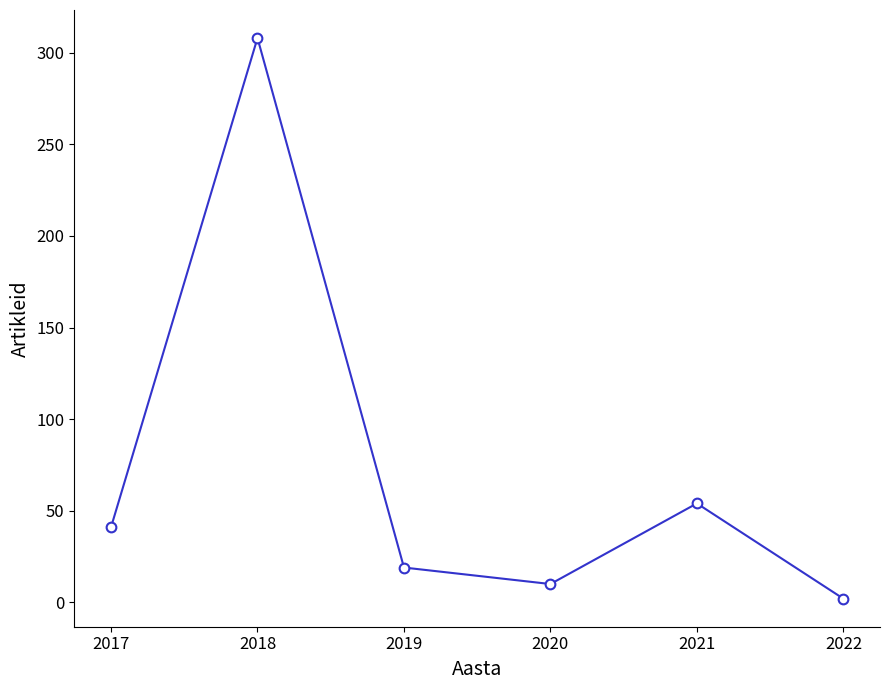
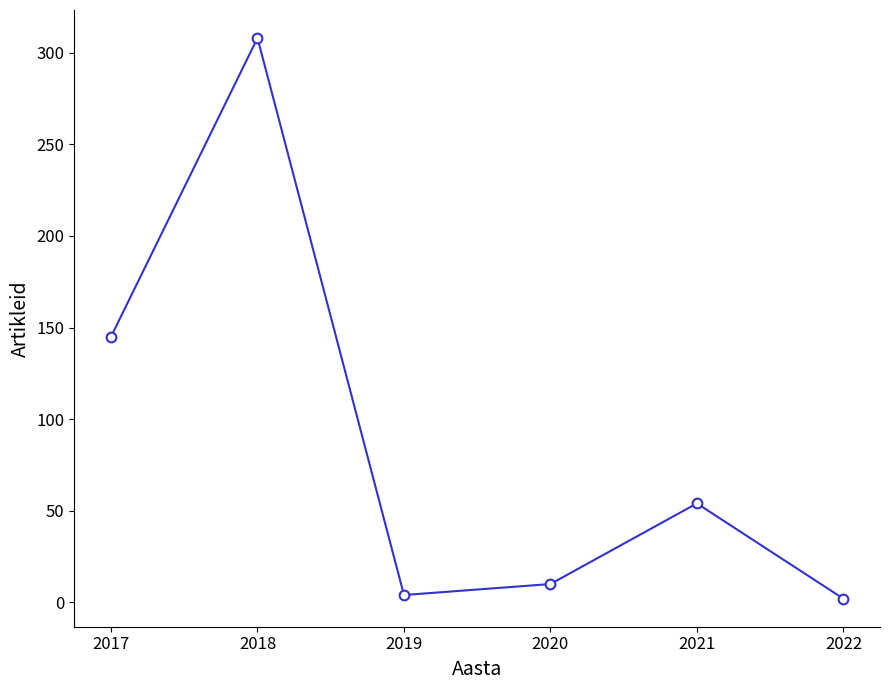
2017: 41 -> 145
2019: 19 -> 4
